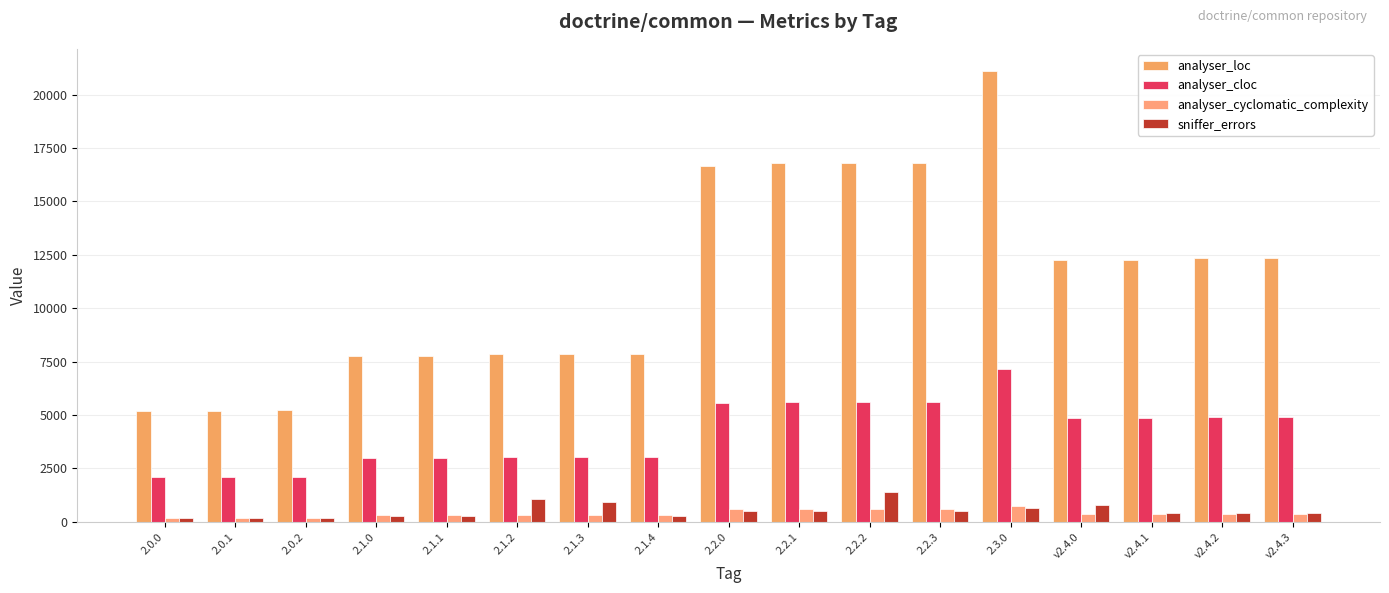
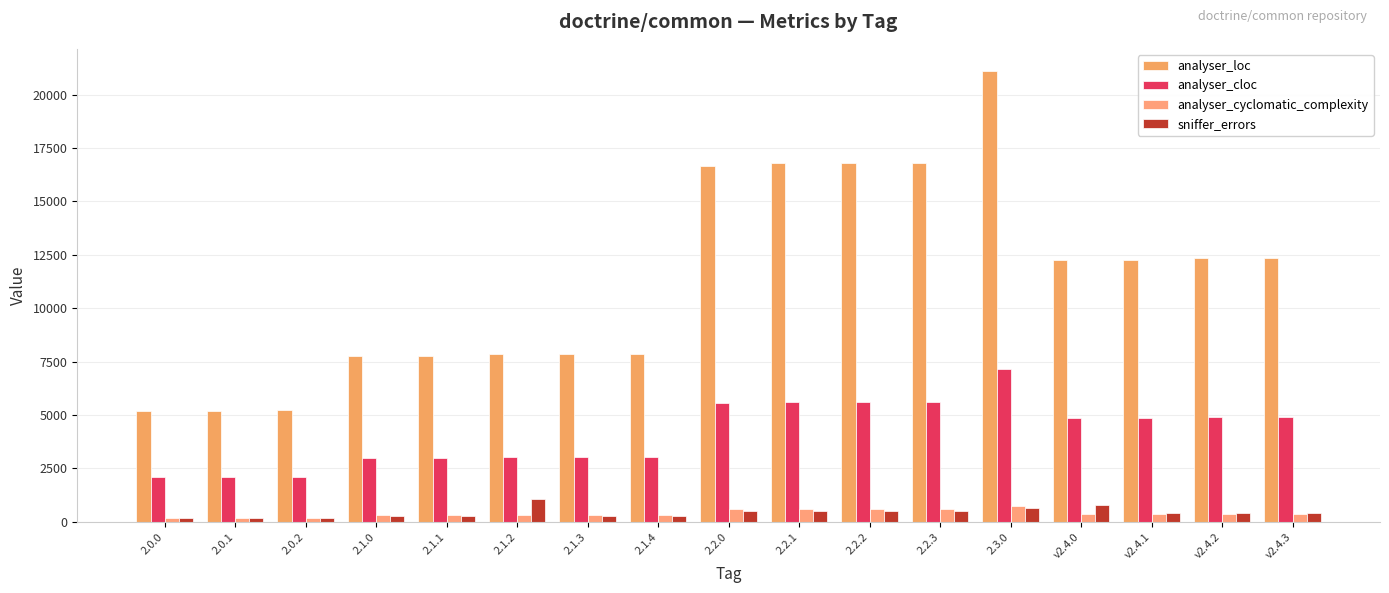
sniffer_errors, 2.1.3: 900 -> 300
sniffer_errors, 2.2.2: 1400 -> 500
